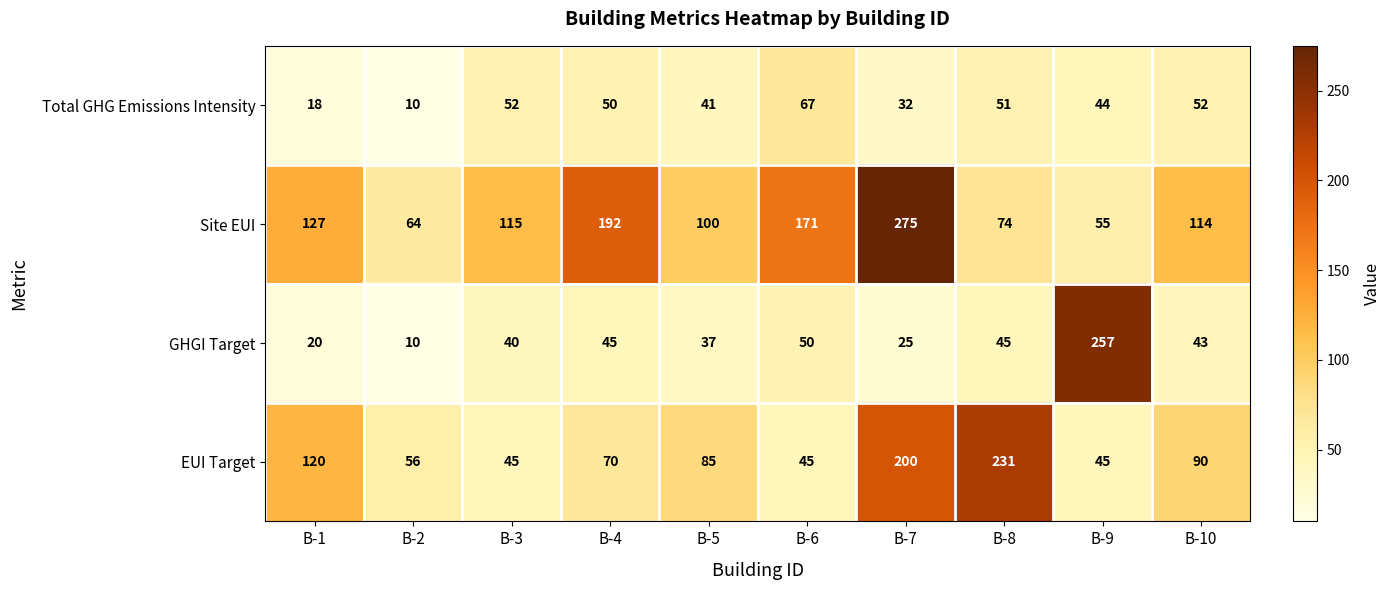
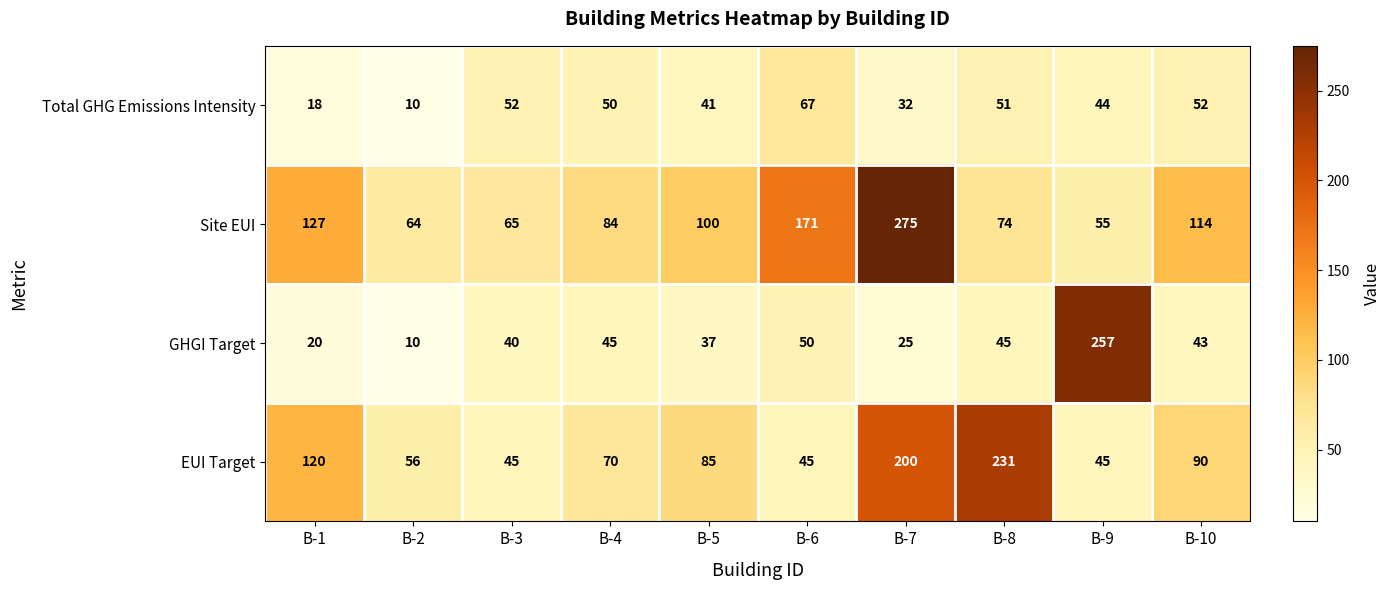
Site EUI, B-3: 115 -> 65
Site EUI, B-4: 192 -> 84
